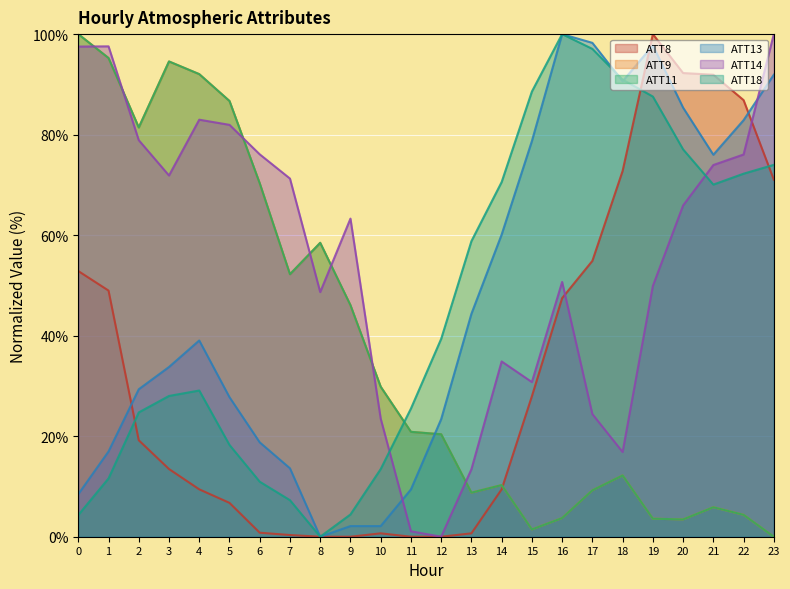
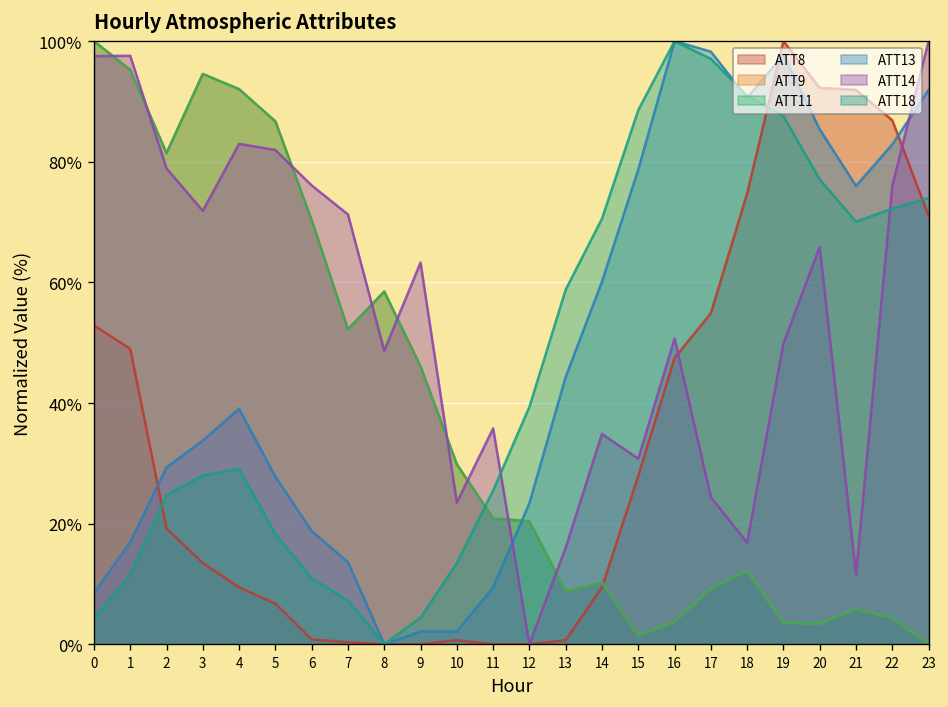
ATT14, 11: 1% -> 36%
ATT14, 13: 13% -> 16%
ATT8, 18: 73% -> 75%
ATT14, 21: 74% -> 12%
